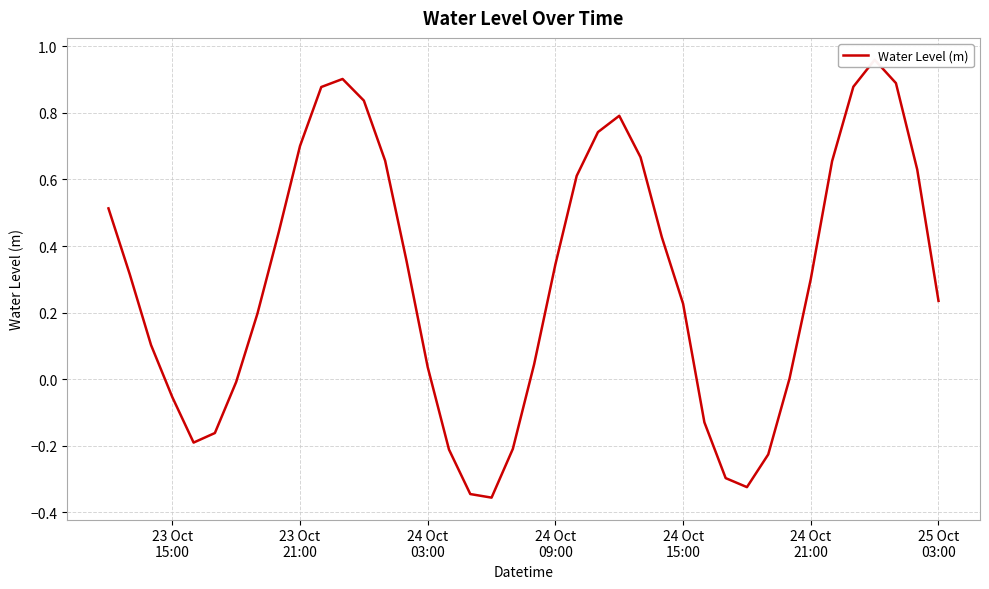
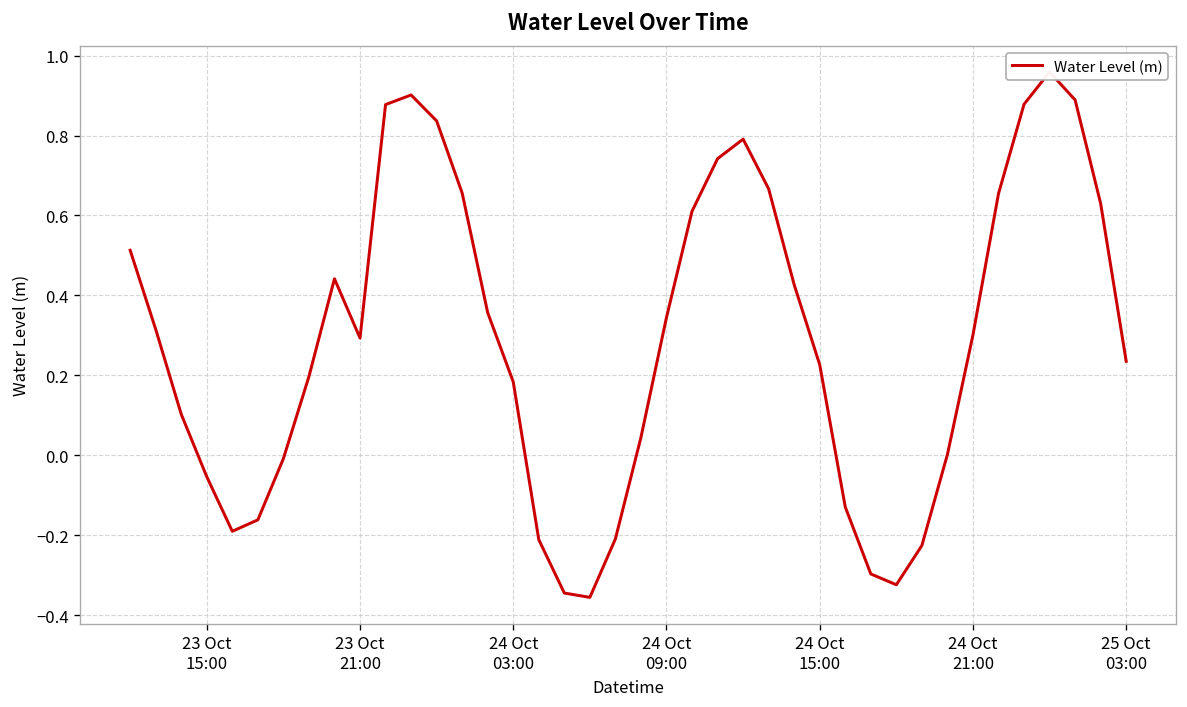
23 Oct 21:00: 0.70 -> 0.29
24 Oct 03:00: 0.04 -> 0.18
